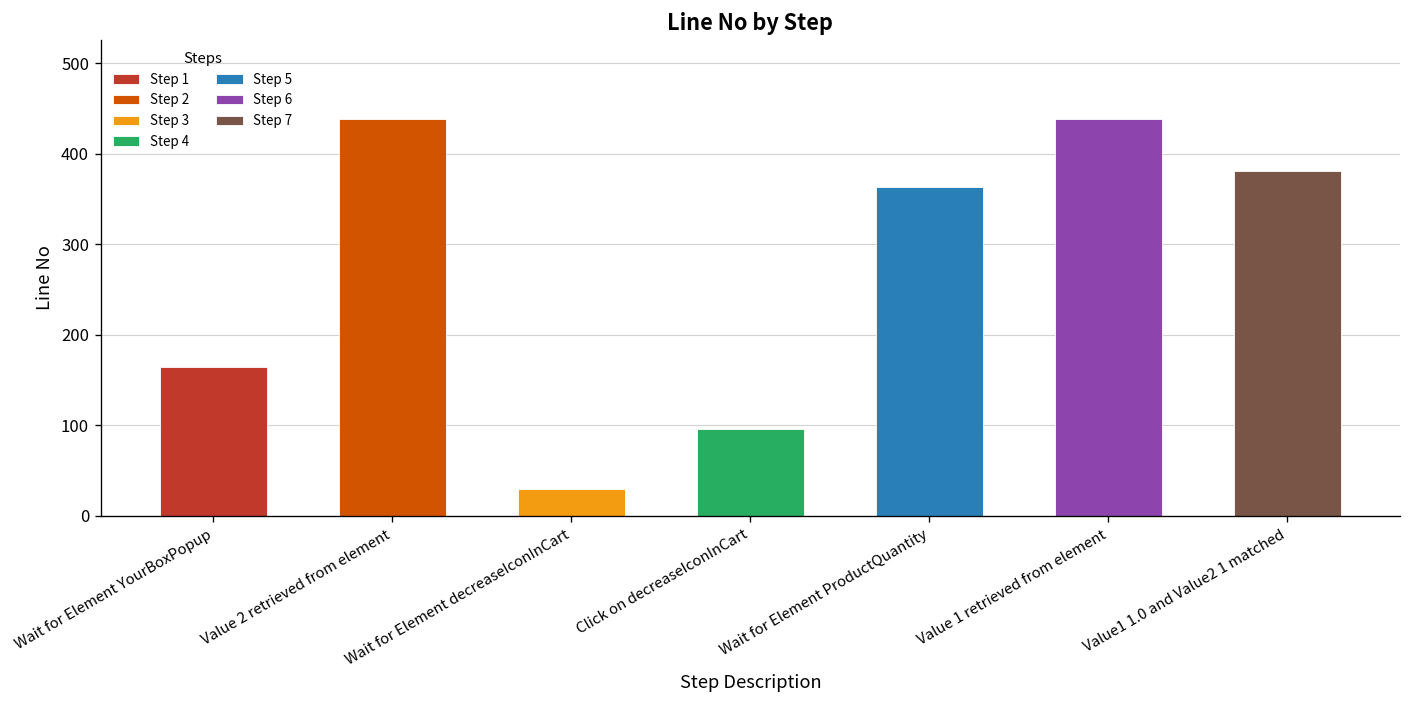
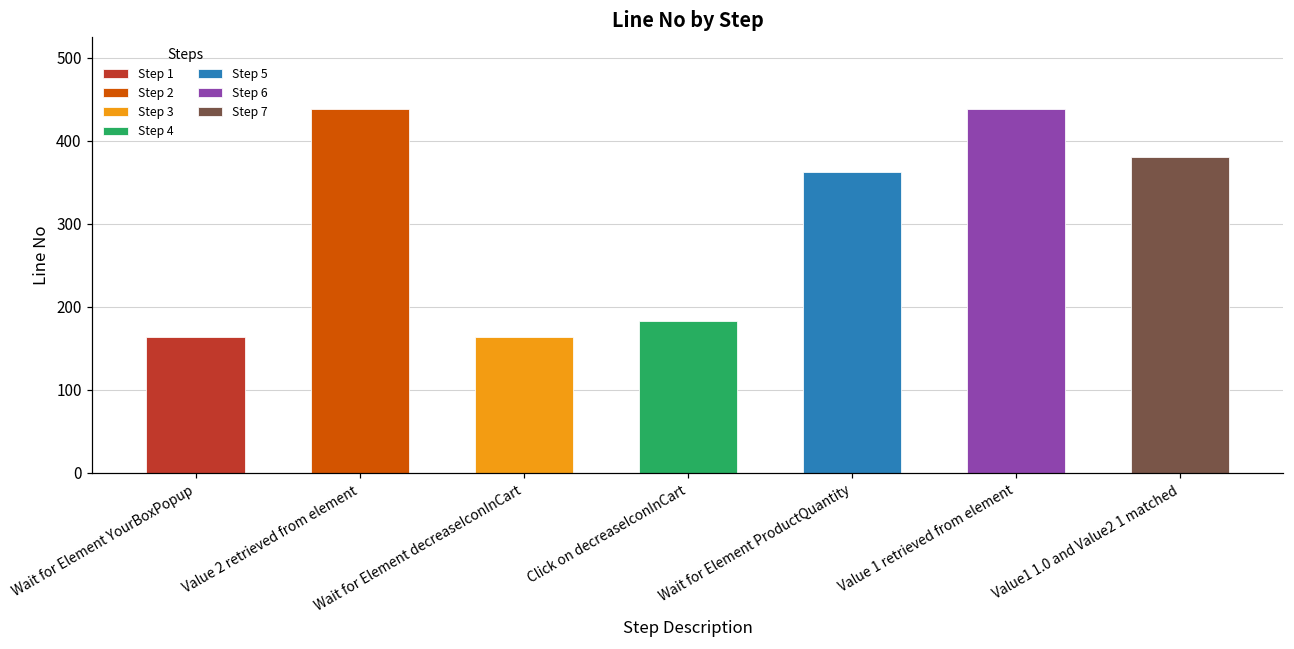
Wait for Element decreaseIconInCart: 30 -> 160
Click on decreaseIconInCart: 100 -> 180
